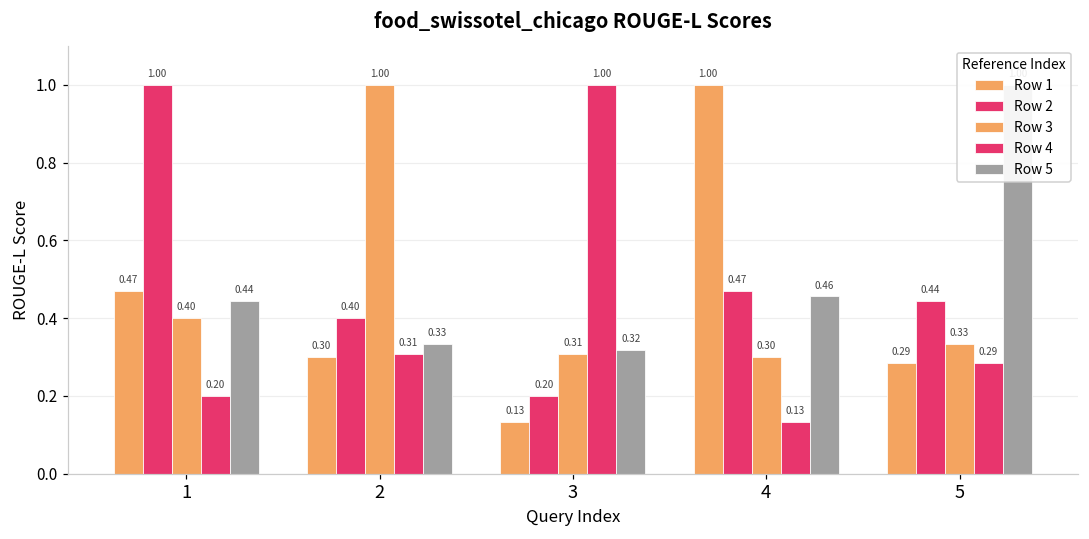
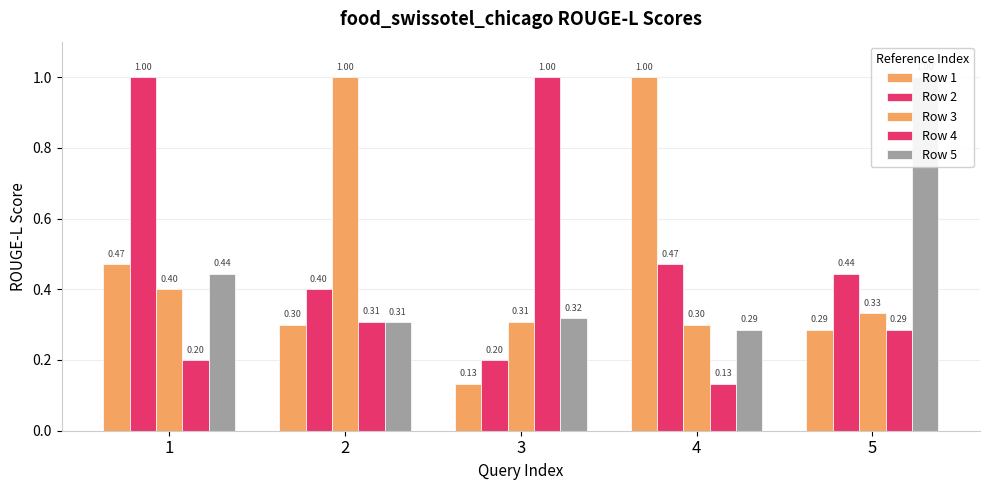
Row 5, 2: 0.33 -> 0.31
Row 5, 4: 0.46 -> 0.29
